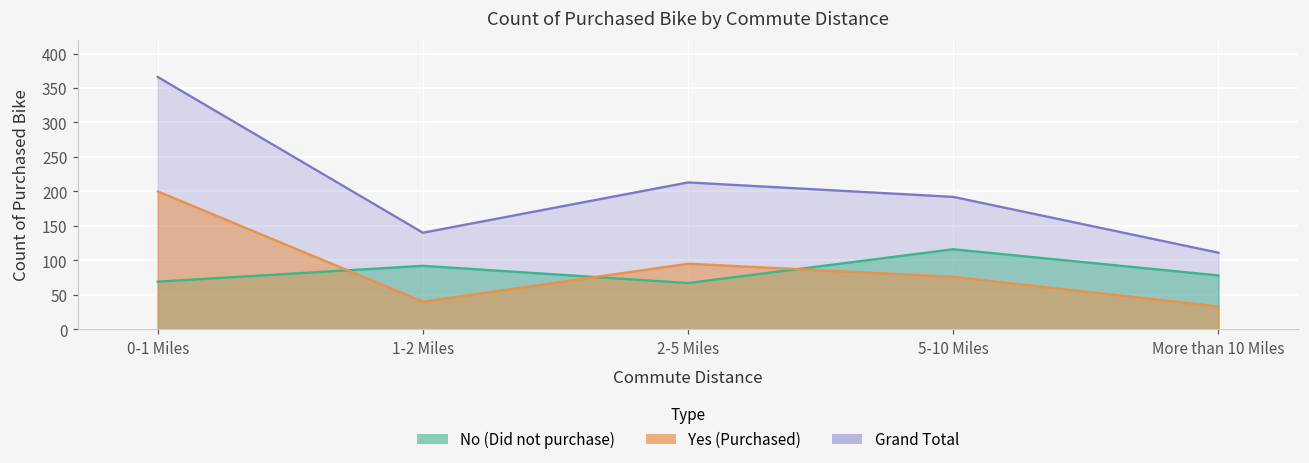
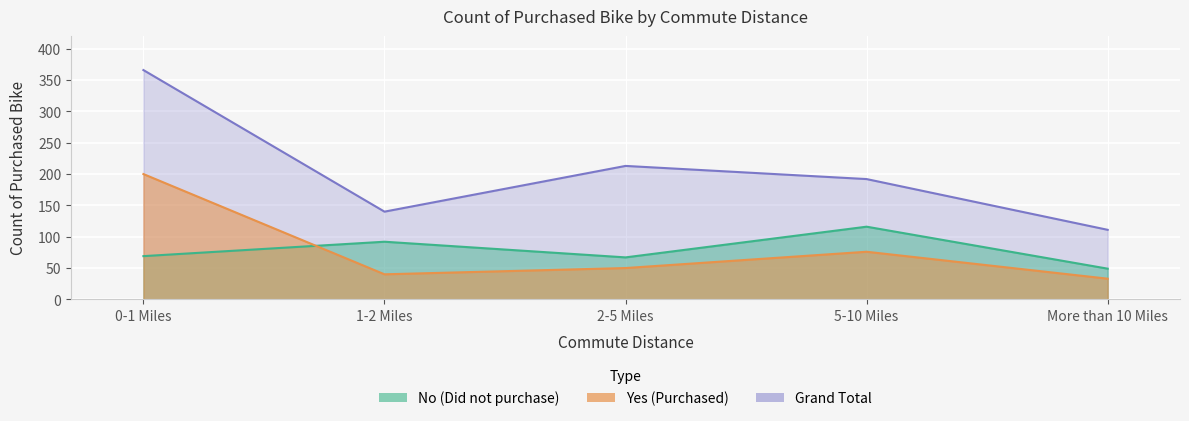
Yes (Purchased), 2-5 Miles: 100 -> 50
No (Did not purchase), More than 10 Miles: 80 -> 50
